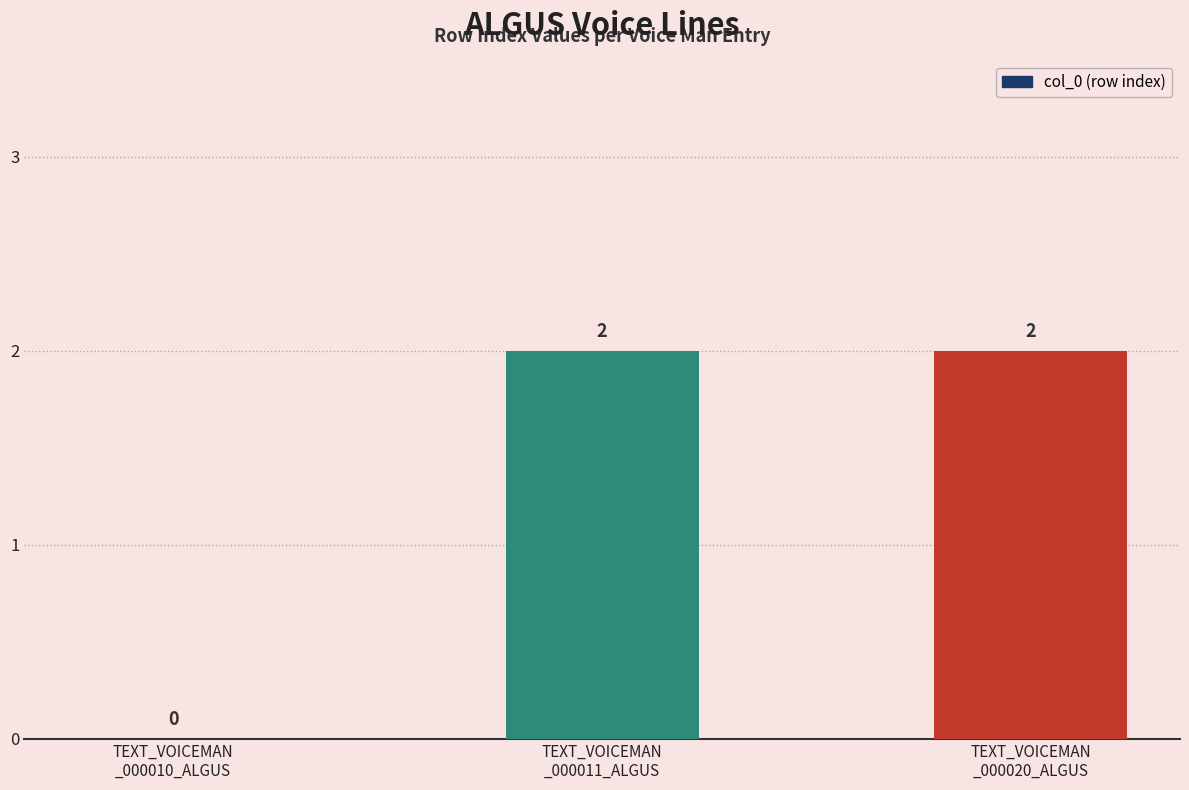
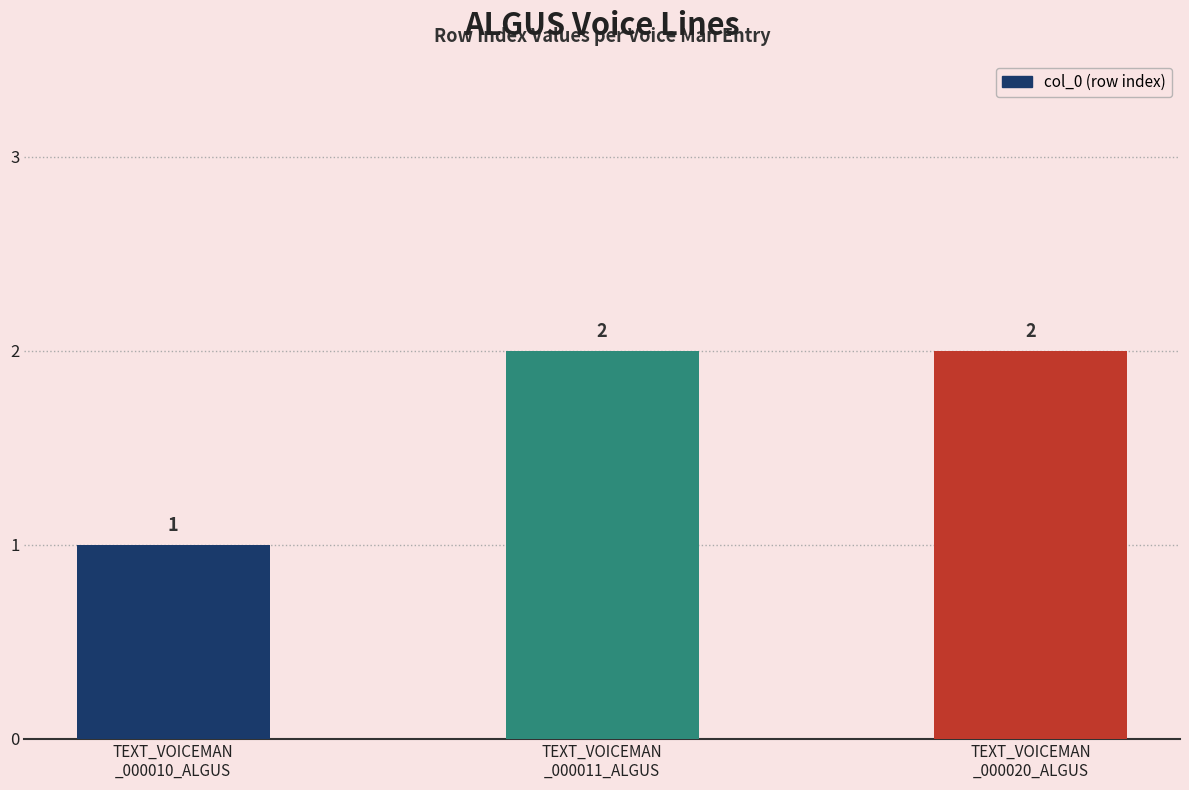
TEXT_VOICEMAN _000010_ALGUS: 0 -> 1
